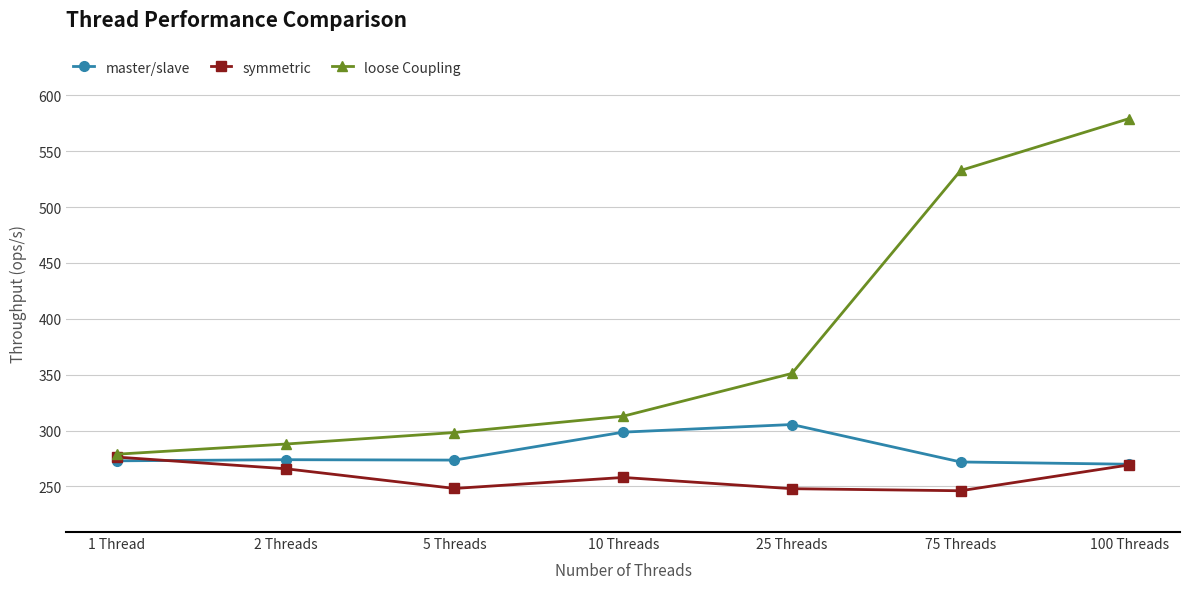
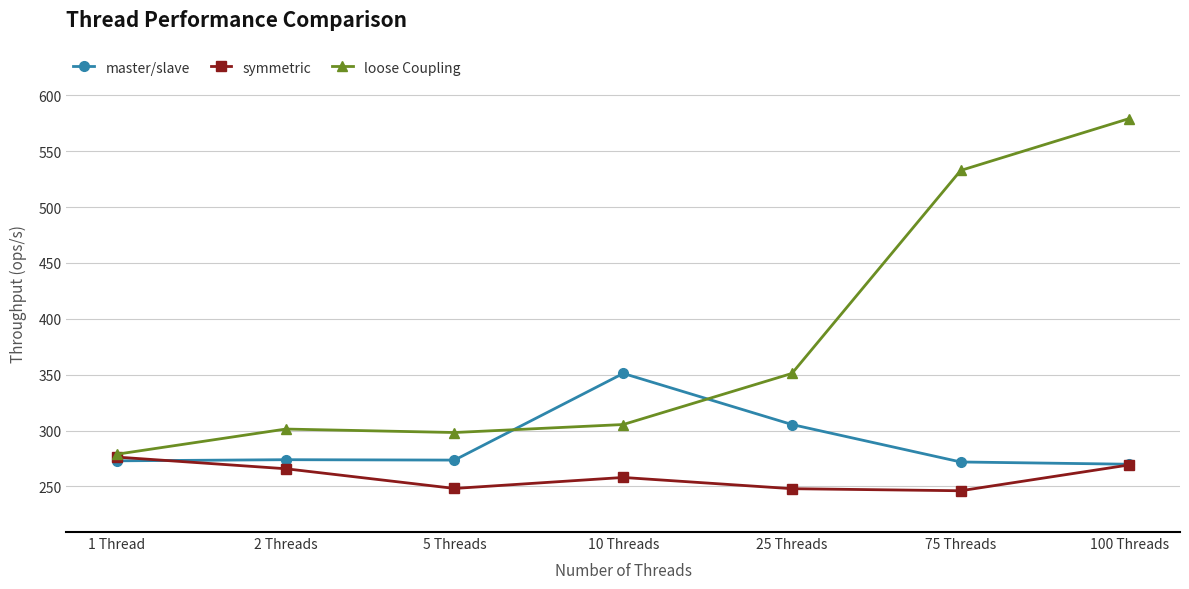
loose Coupling, 2 Threads: 288 -> 301
master/slave, 10 Threads: 299 -> 351
loose Coupling, 10 Threads: 313 -> 305
